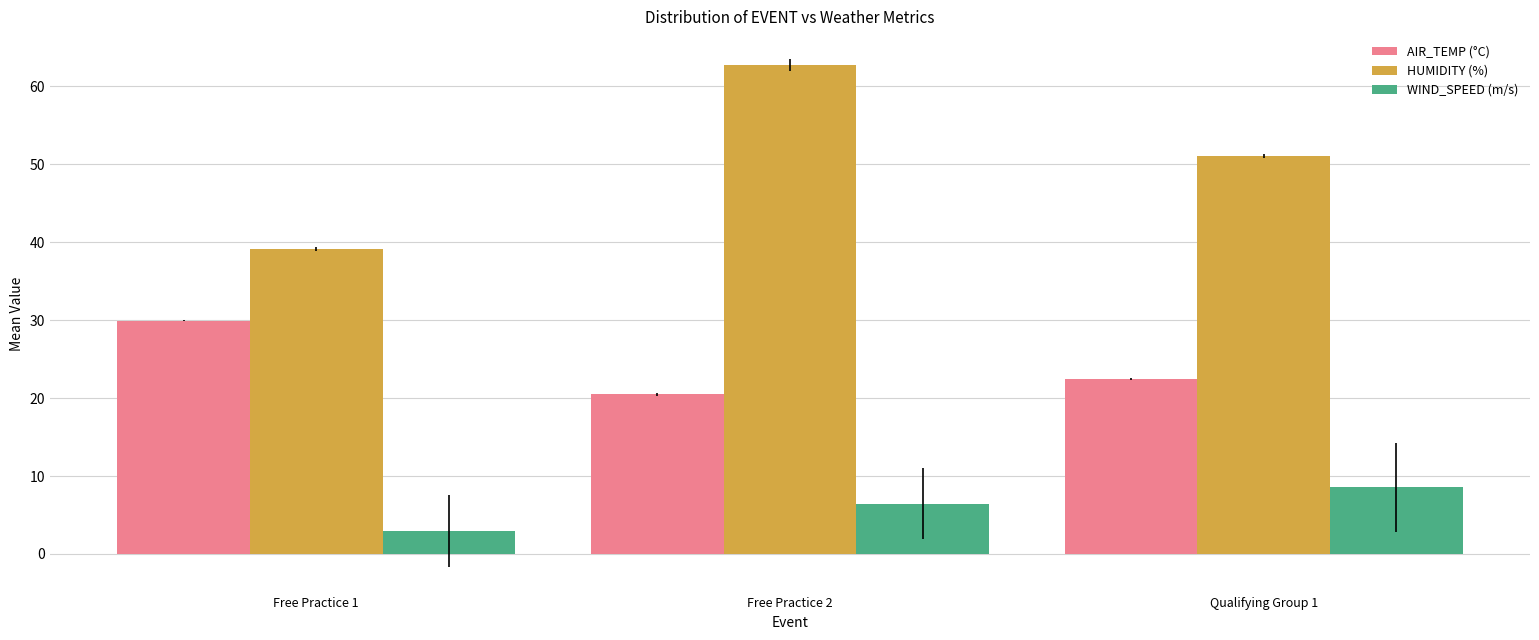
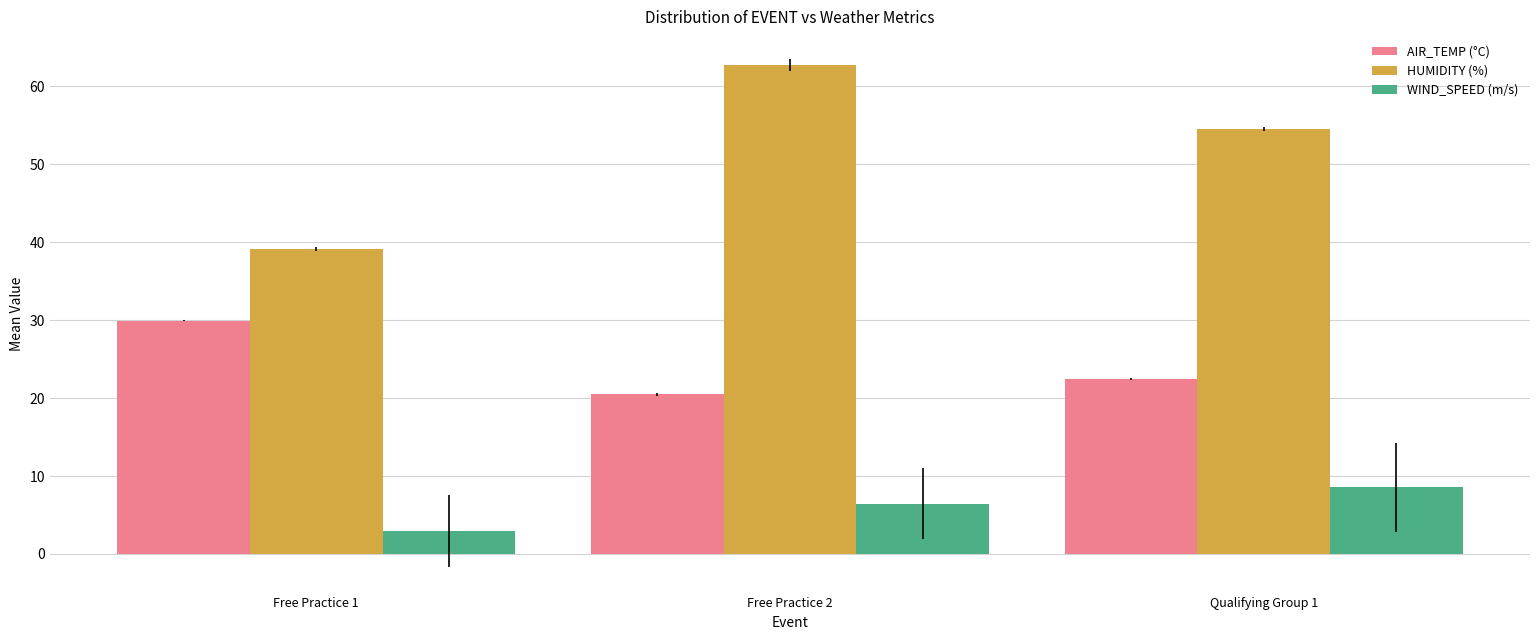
HUMIDITY (%), Qualifying Group 1: 51 -> 55
